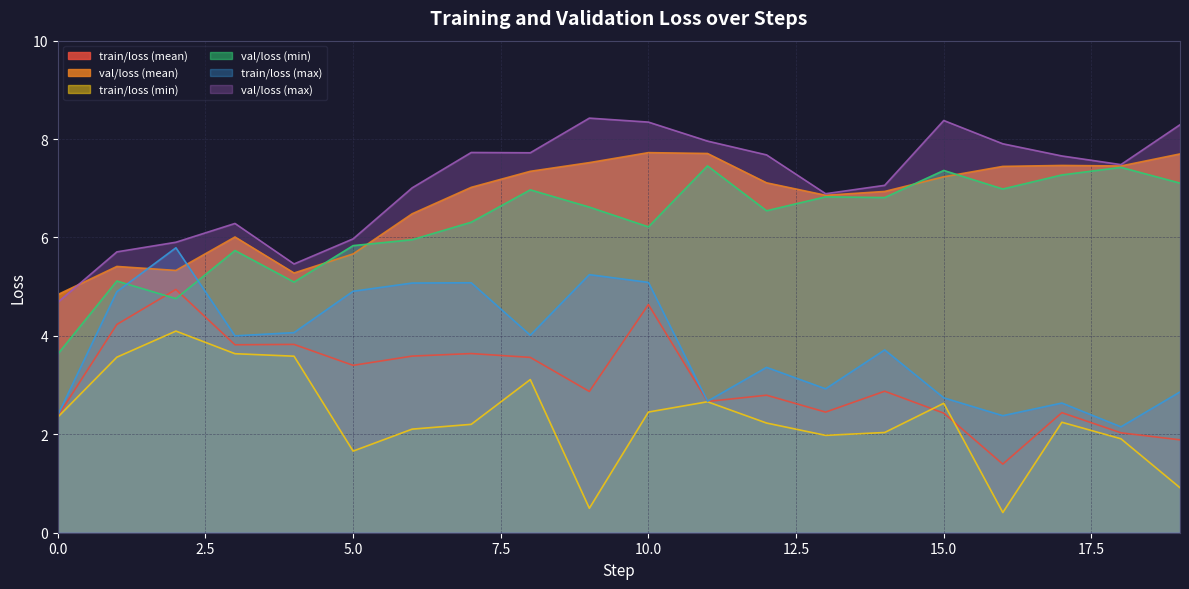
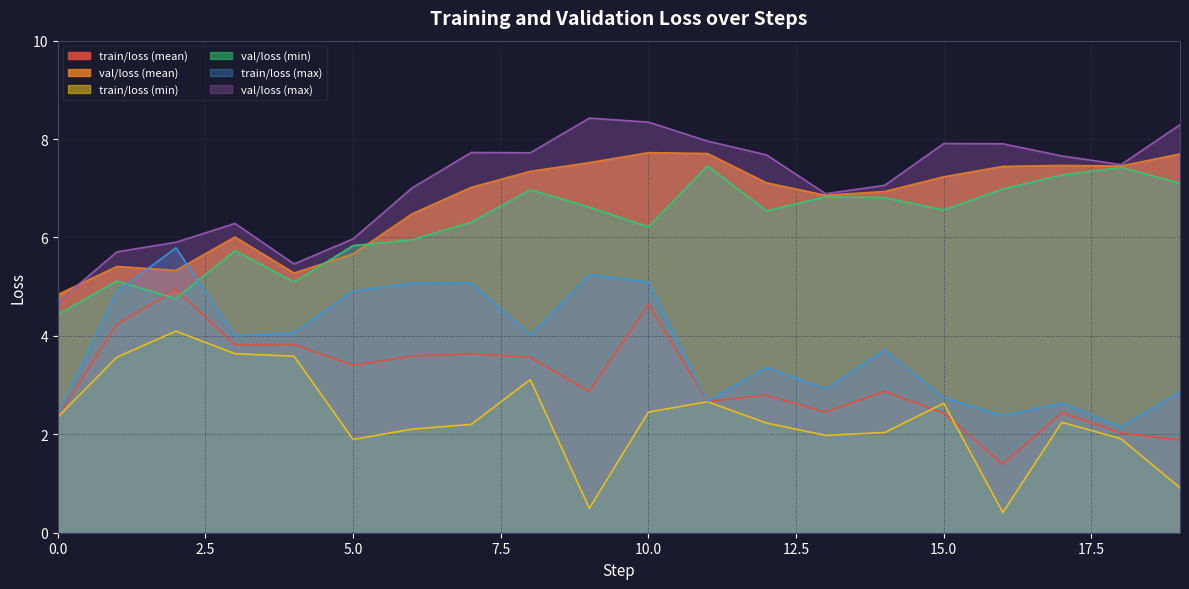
val/loss (min), 0.0: 3.6 -> 4.4
train/loss (min), 5.0: 1.7 -> 1.9
val/loss (min), 15.0: 7.4 -> 6.6
val/loss (max), 15.0: 8.4 -> 7.9
